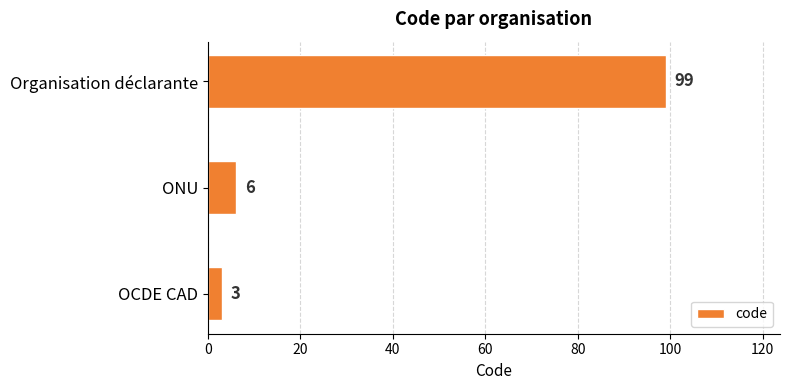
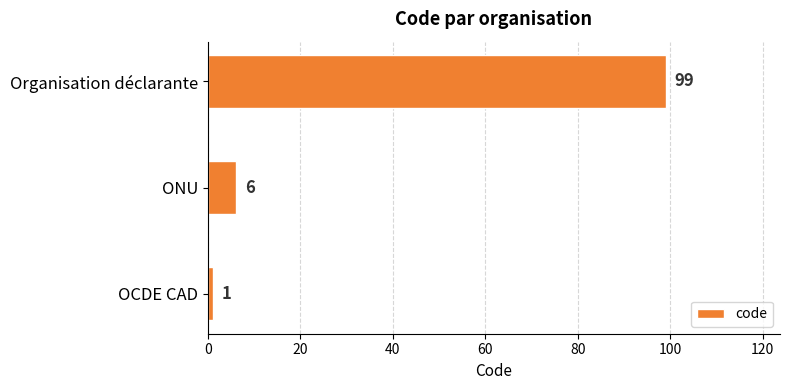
OCDE CAD: 3 -> 1
